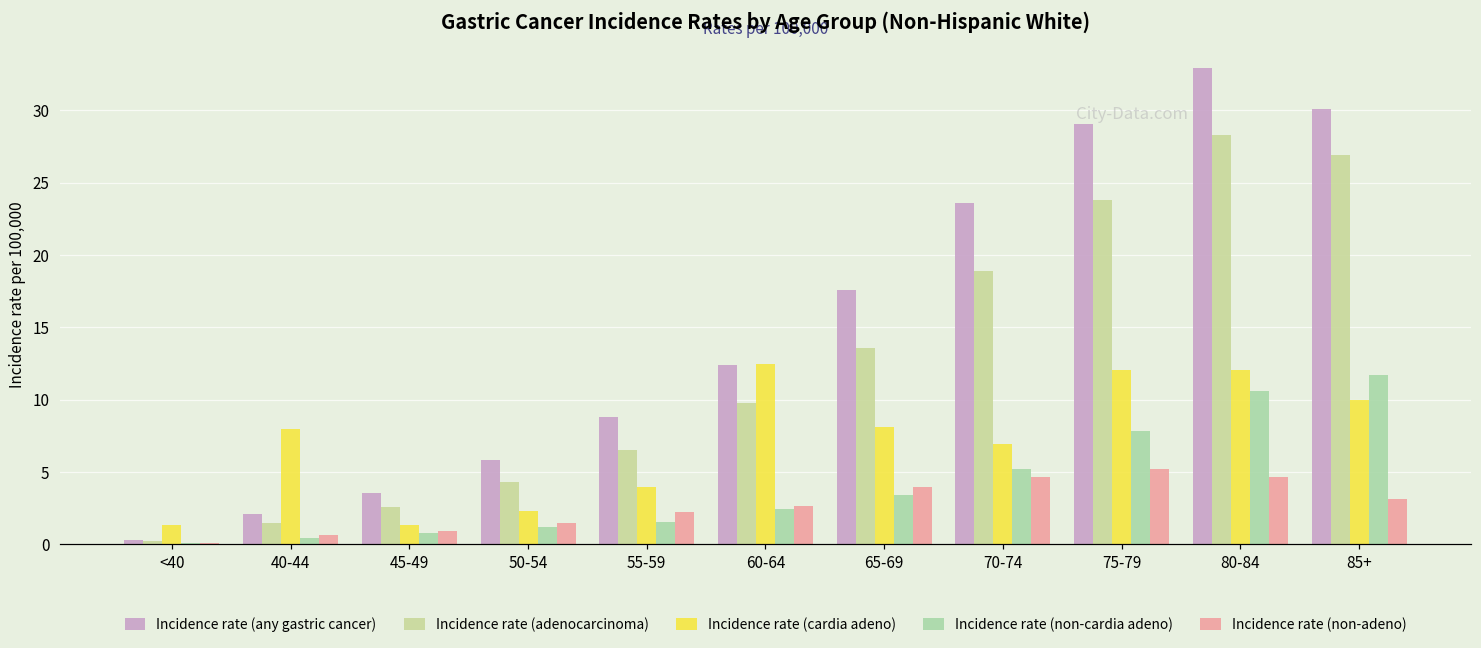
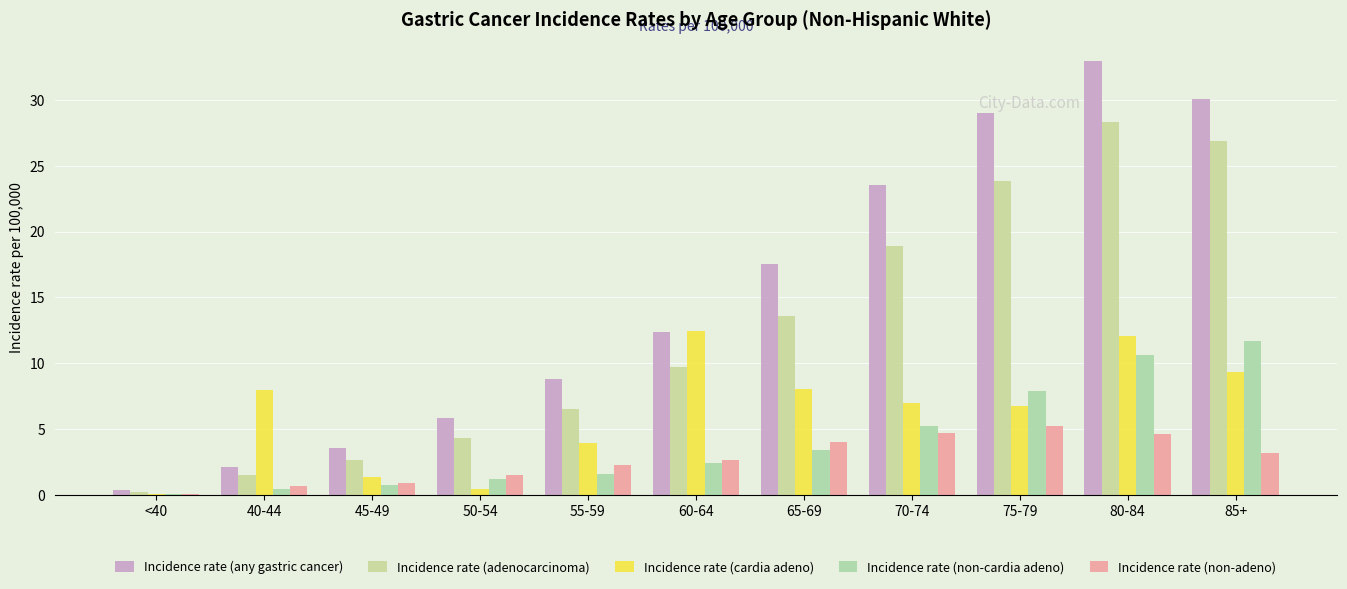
Incidence rate (cardia adeno), <40: 1.4 -> 0.1
Incidence rate (cardia adeno), 50-54: 2.3 -> 0.5
Incidence rate (cardia adeno), 75-79: 12.0 -> 6.8
Incidence rate (cardia adeno), 85+: 10.0 -> 9.3
